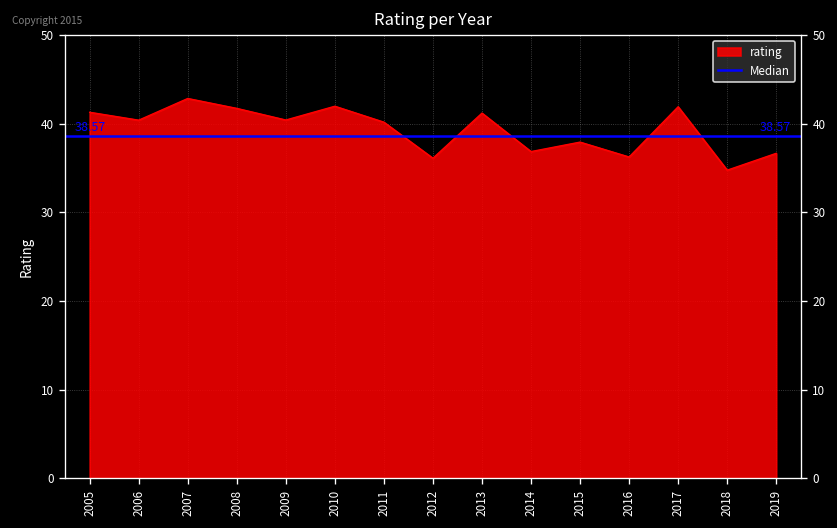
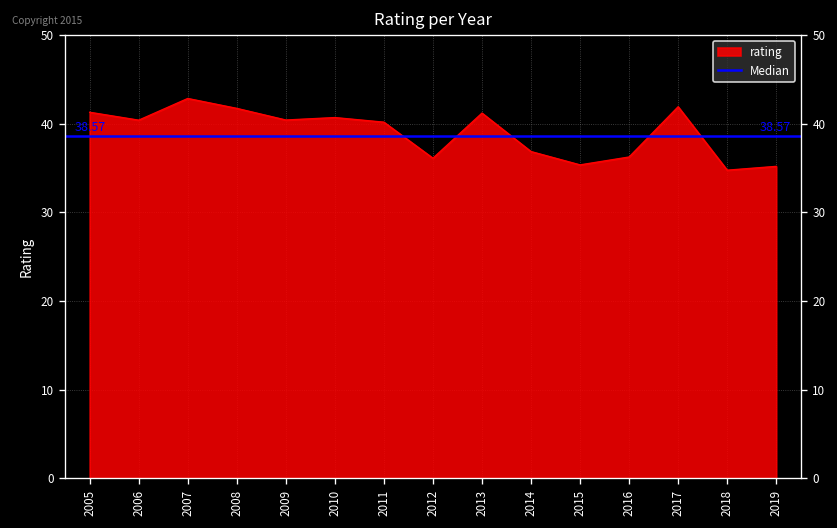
2010: 42 -> 41
2015: 38 -> 35
2019: 37 -> 35
